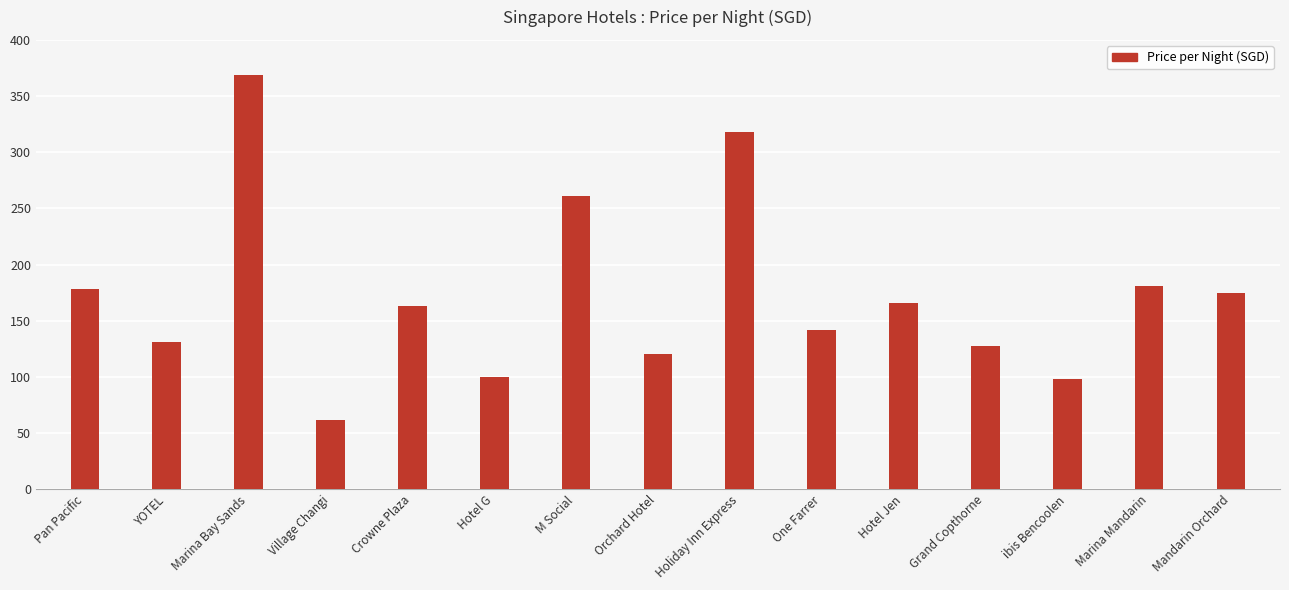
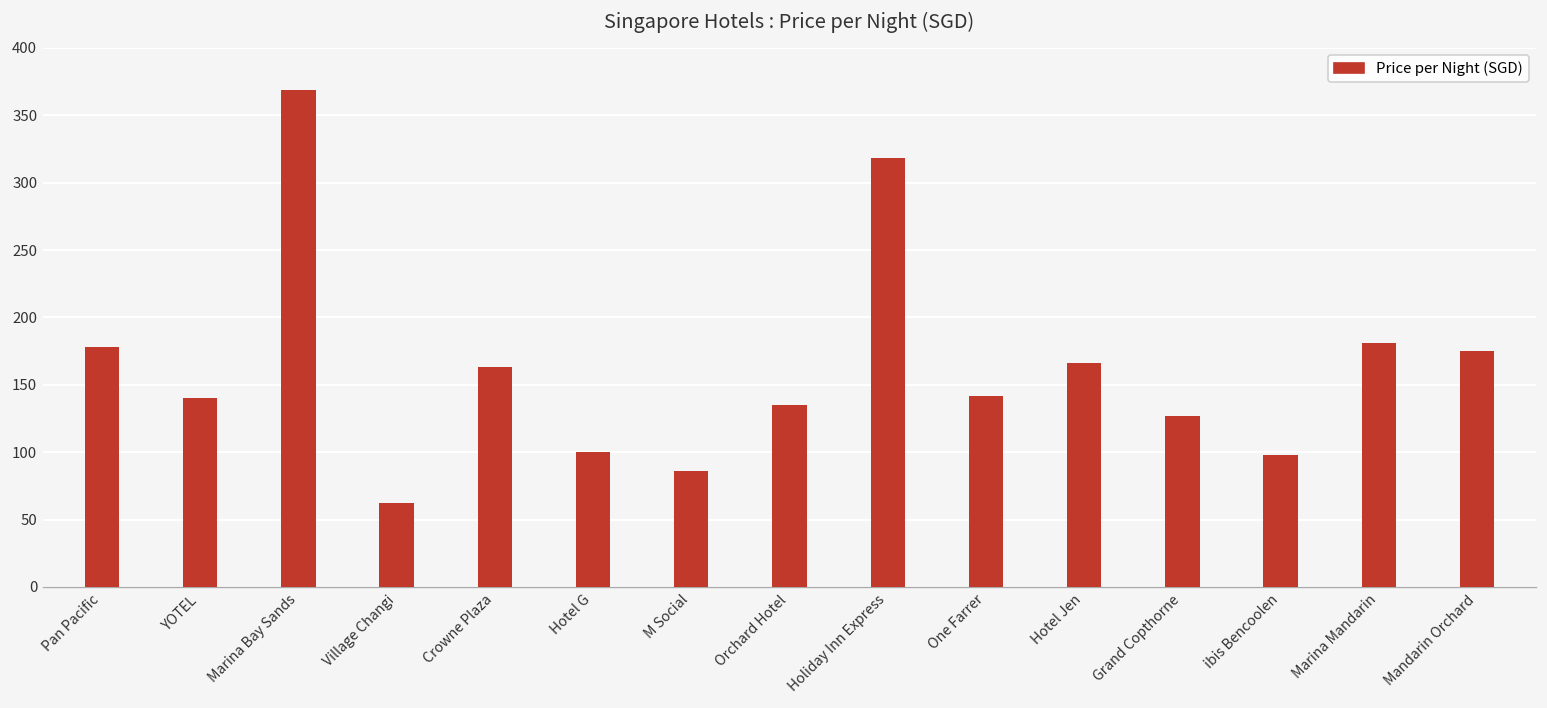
YOTEL: 131 -> 140
M Social: 261 -> 86
Orchard Hotel: 120 -> 135
